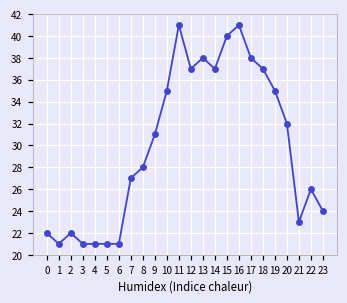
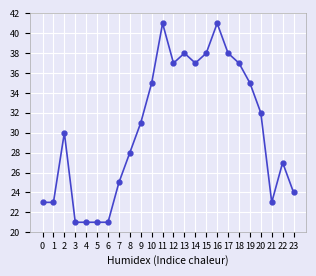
0: 22 -> 23
1: 21 -> 23
2: 22 -> 30
7: 27 -> 25
15: 40 -> 38
22: 26 -> 27
